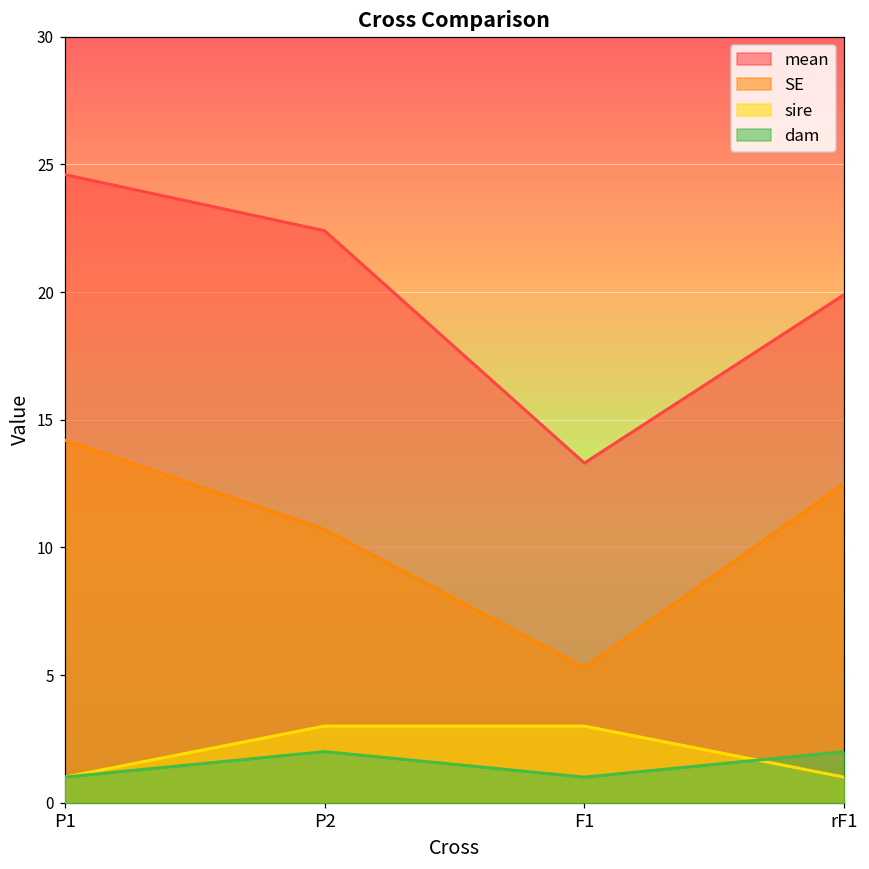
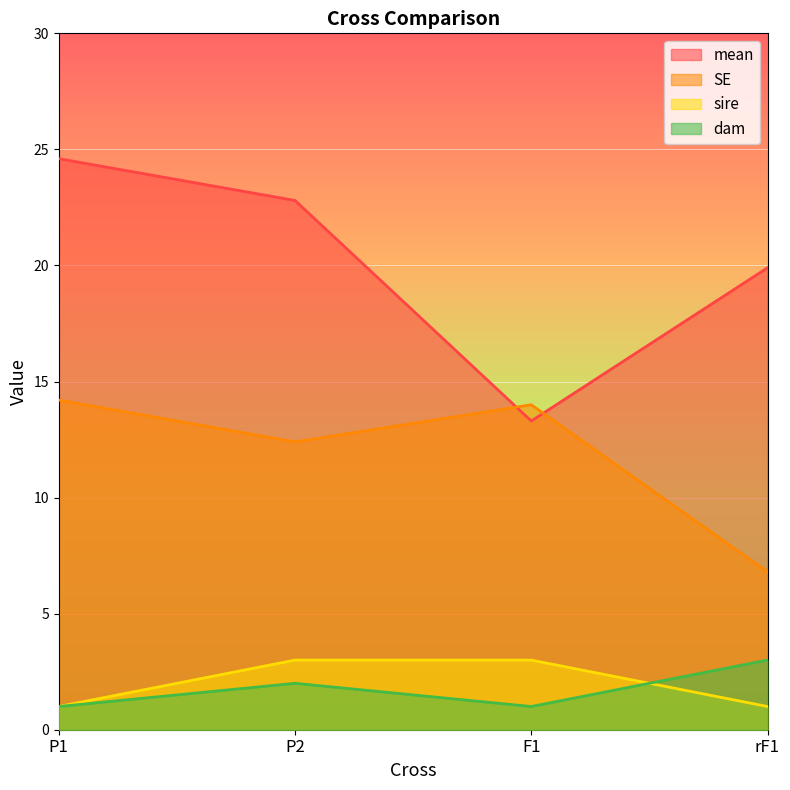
mean, P2: 22.4 -> 22.8
SE, P2: 10.7 -> 12.4
SE, F1: 5.3 -> 14.0
SE, rF1: 12.5 -> 6.8
dam, rF1: 2 -> 3
